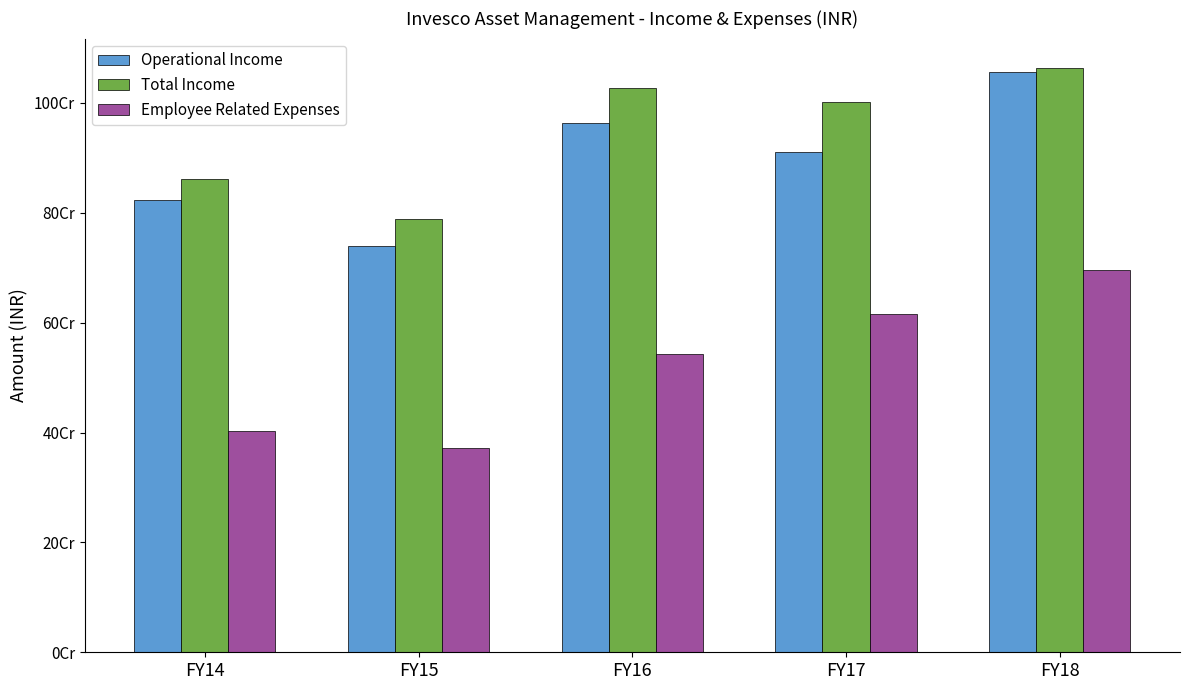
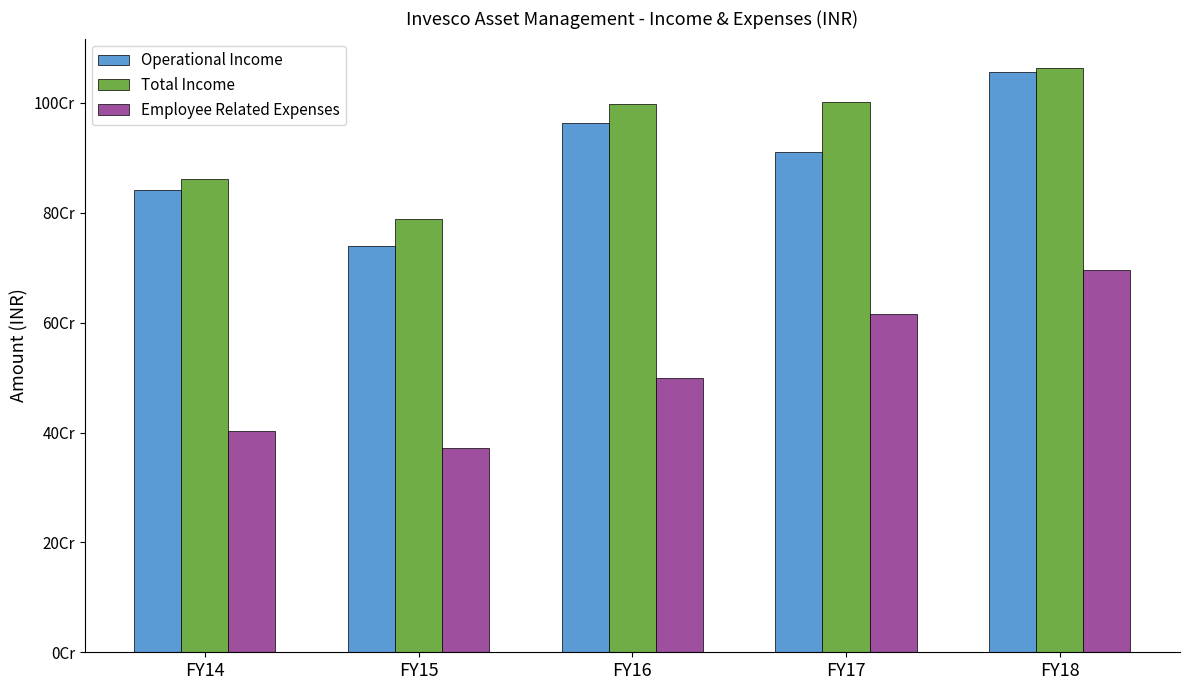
Operational Income, FY14: 82Cr -> 84Cr
Total Income, FY16: 103Cr -> 100Cr
Employee Related Expenses, FY16: 54Cr -> 50Cr
